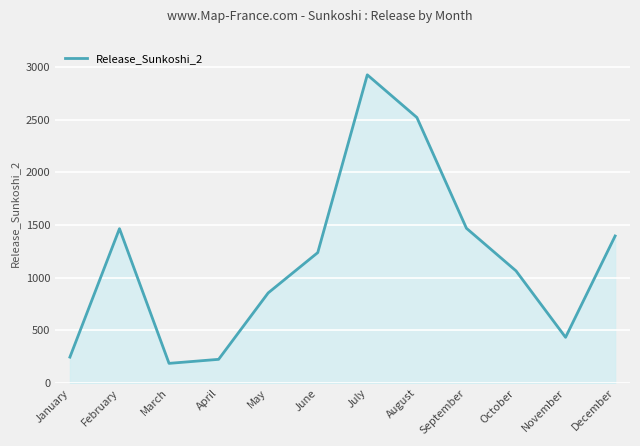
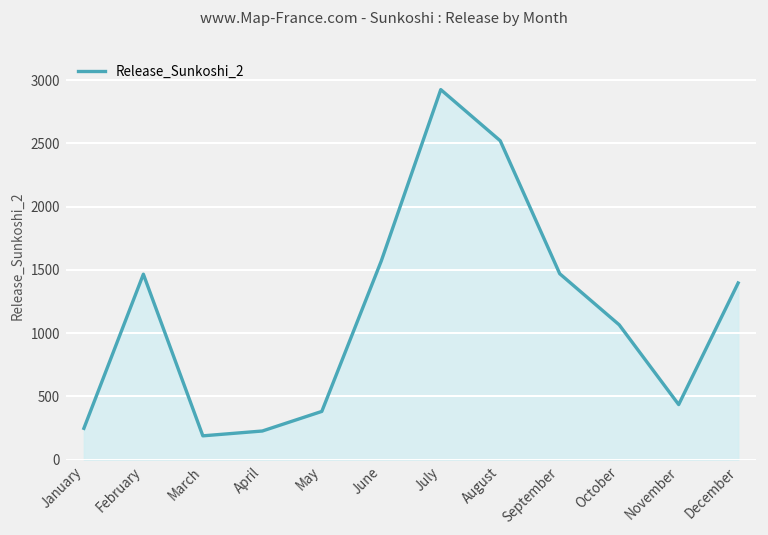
May: 860 -> 380
June: 1240 -> 1570
